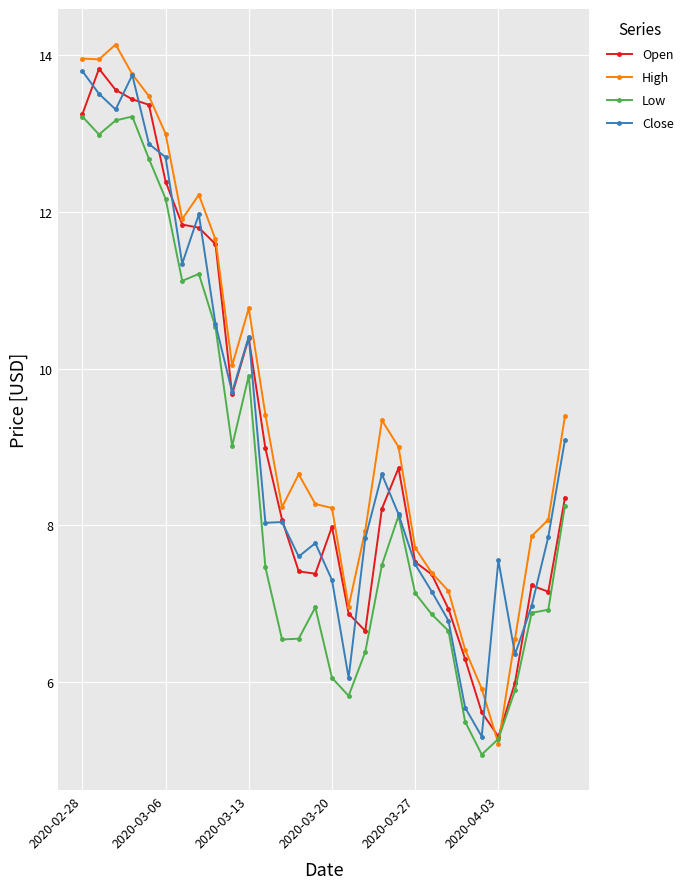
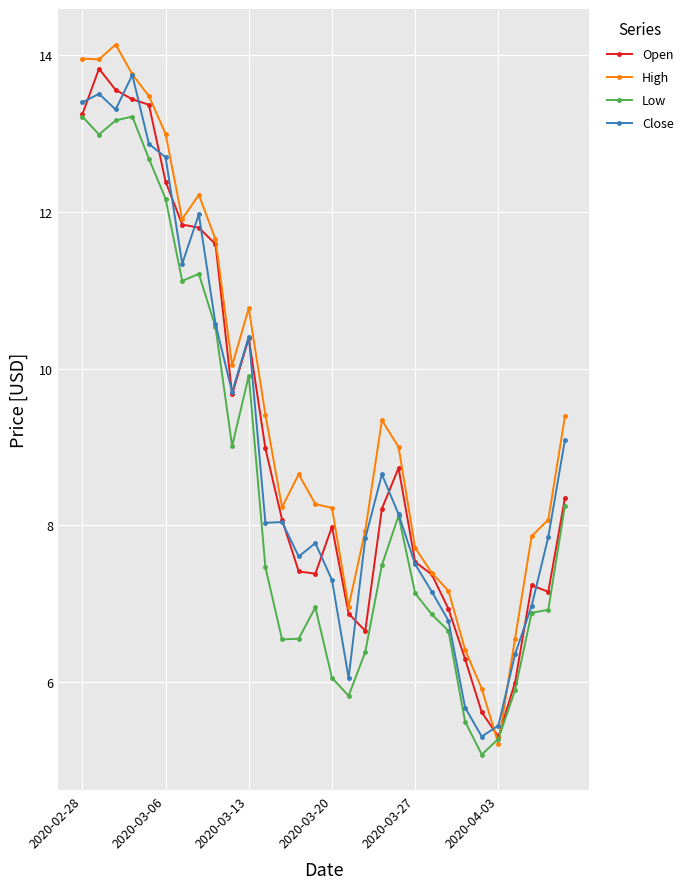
Close, 2020-02-28: 13.8 -> 13.4
Close, 2020-04-03: 7.6 -> 5.4
